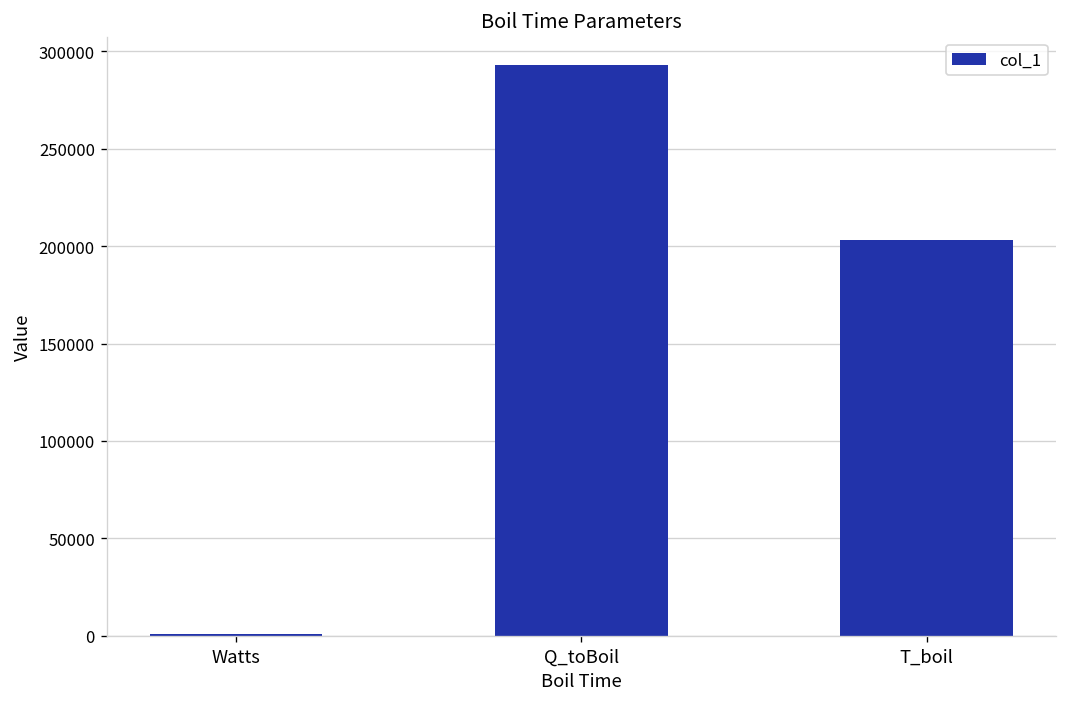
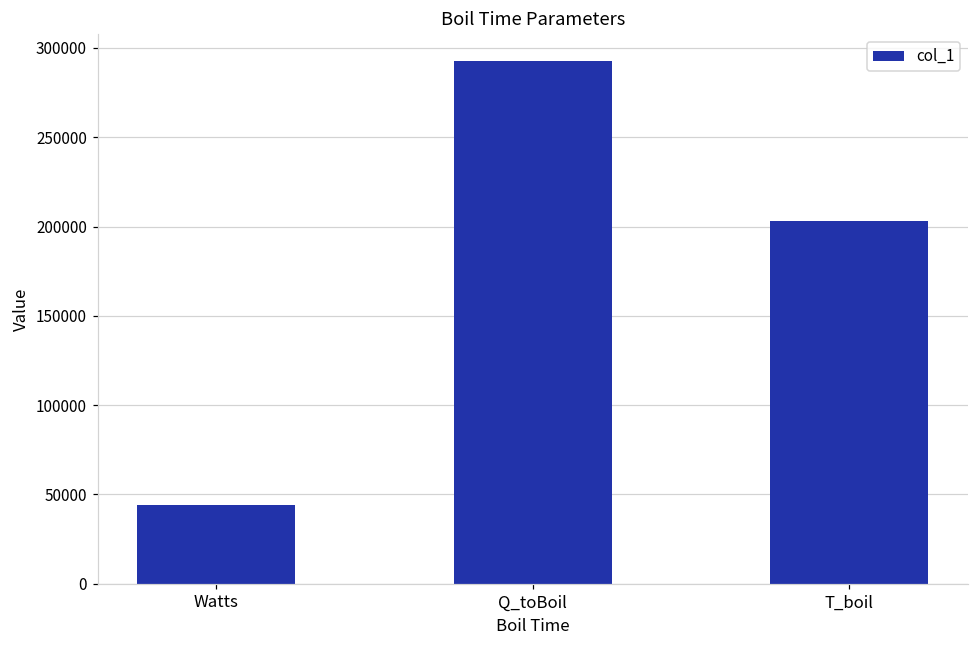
Watts: 1000 -> 44000
